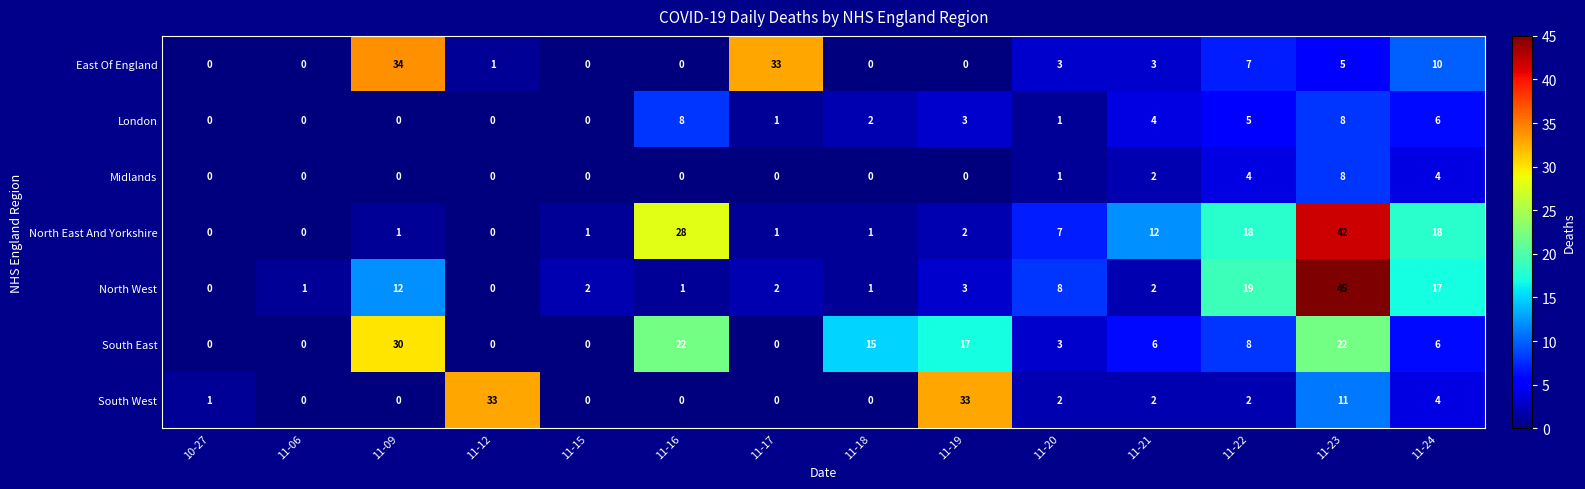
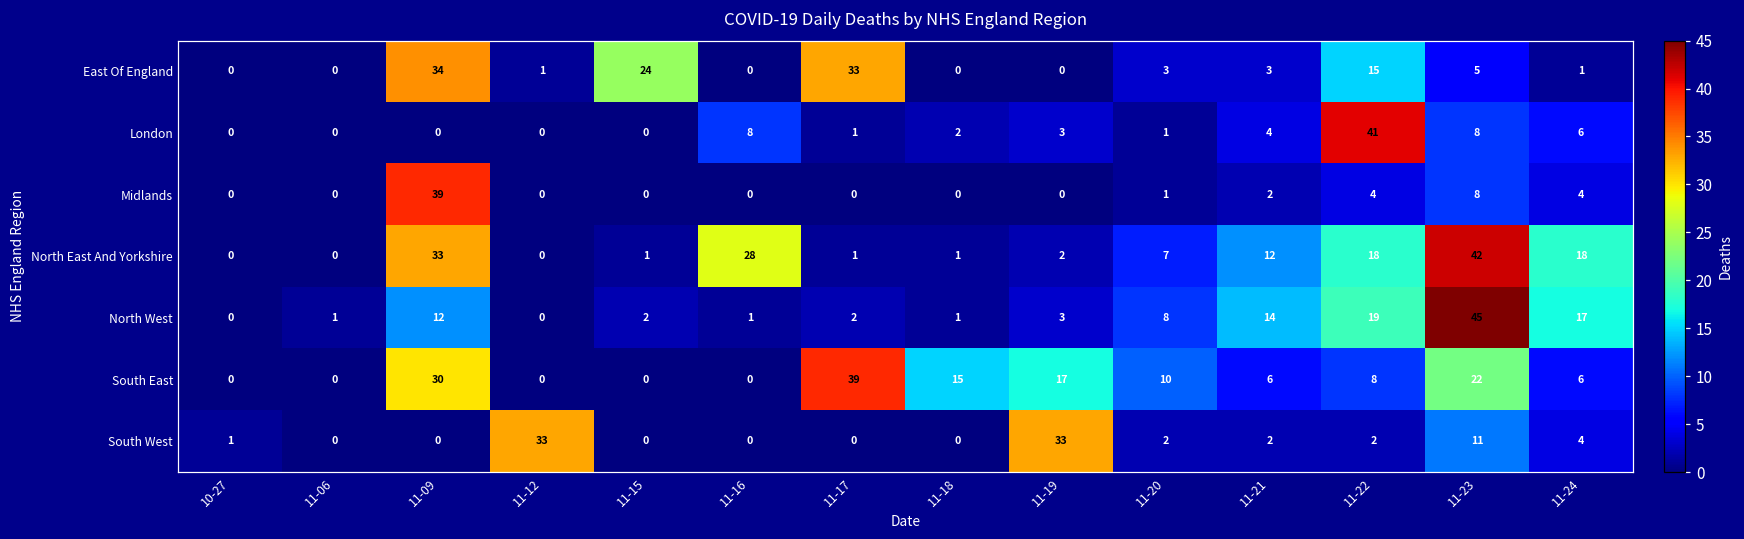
East Of England, 11-15: 0 -> 24
East Of England, 11-22: 7 -> 15
East Of England, 11-24: 10 -> 1
London, 11-22: 5 -> 41
Midlands, 11-09: 0 -> 39
North East And Yorkshire, 11-09: 1 -> 33
North West, 11-21: 2 -> 14
South East, 11-16: 22 -> 0
South East, 11-17: 0 -> 39
South East, 11-20: 3 -> 10
